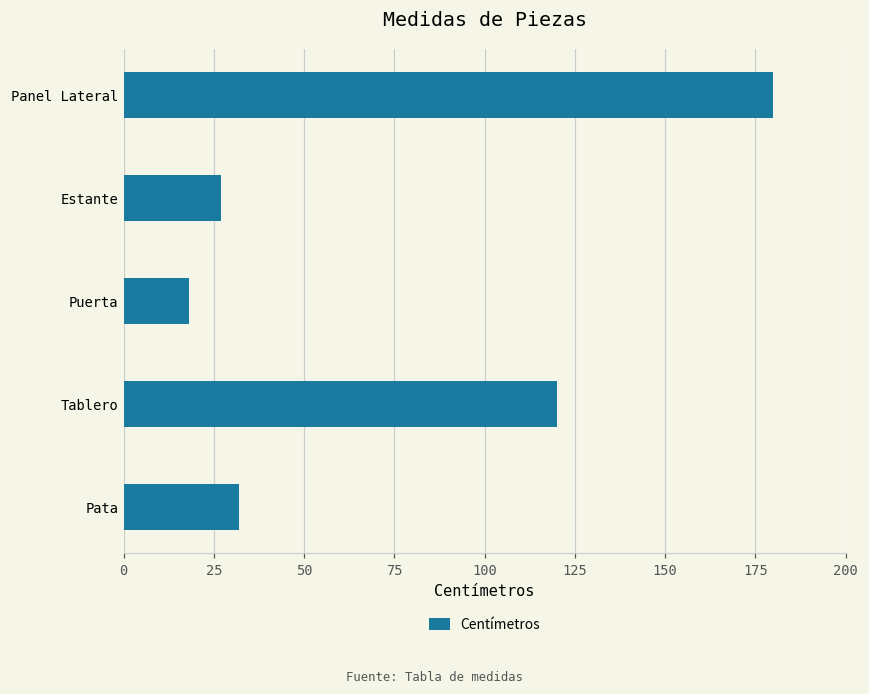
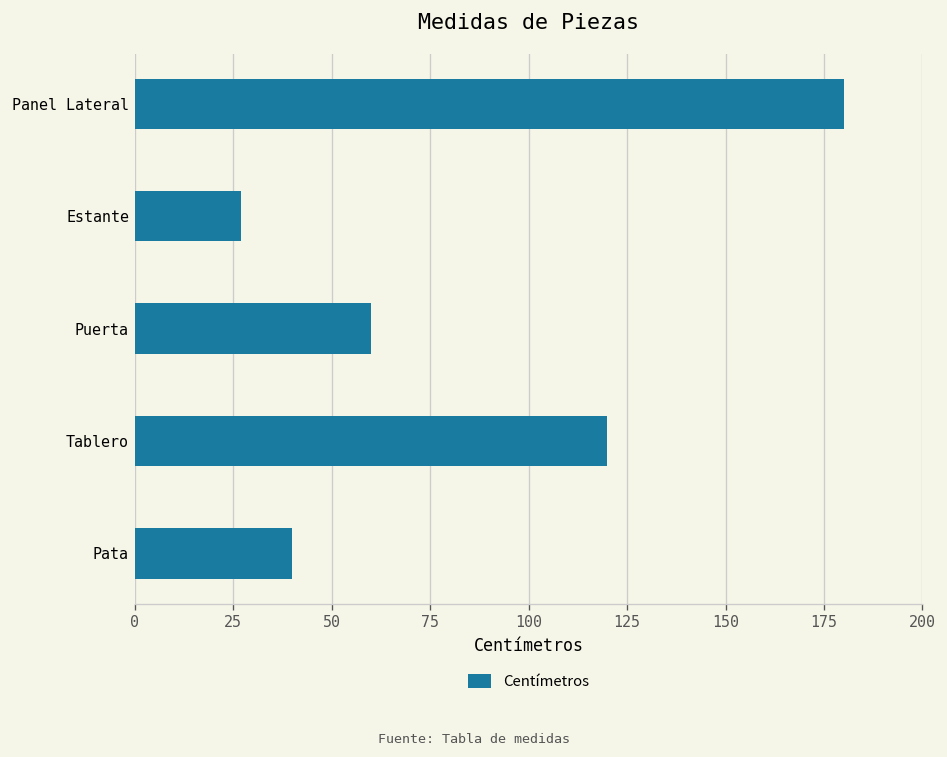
Puerta: 18 -> 60
Pata: 32 -> 40
